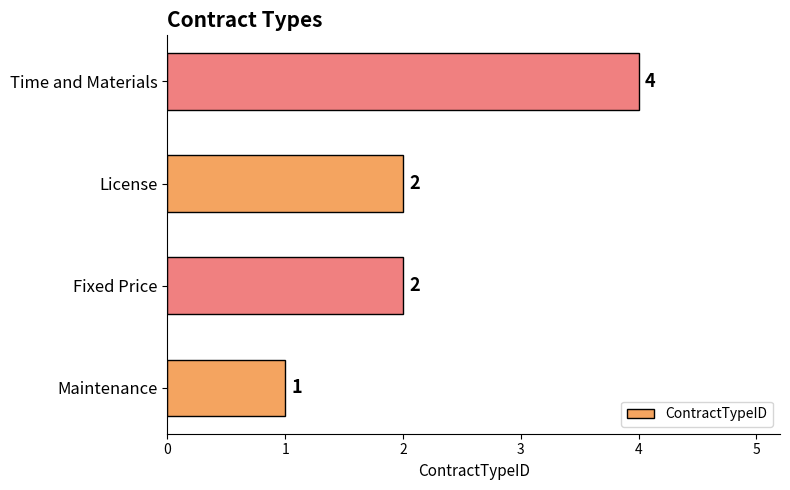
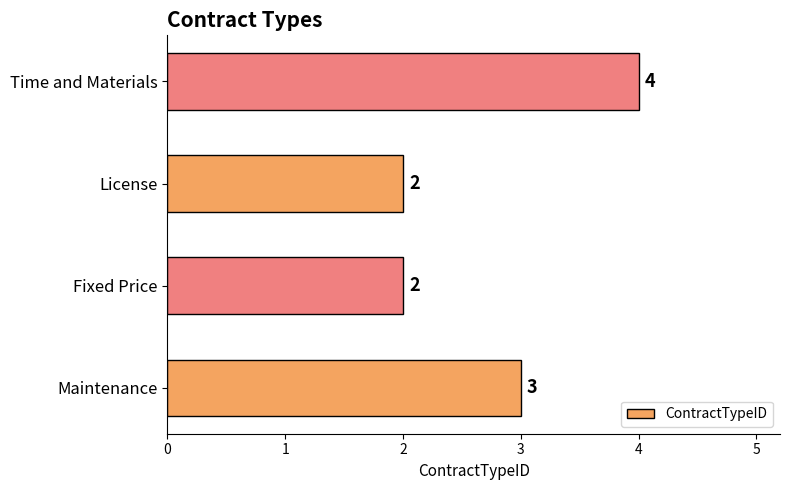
Maintenance: 1 -> 3
